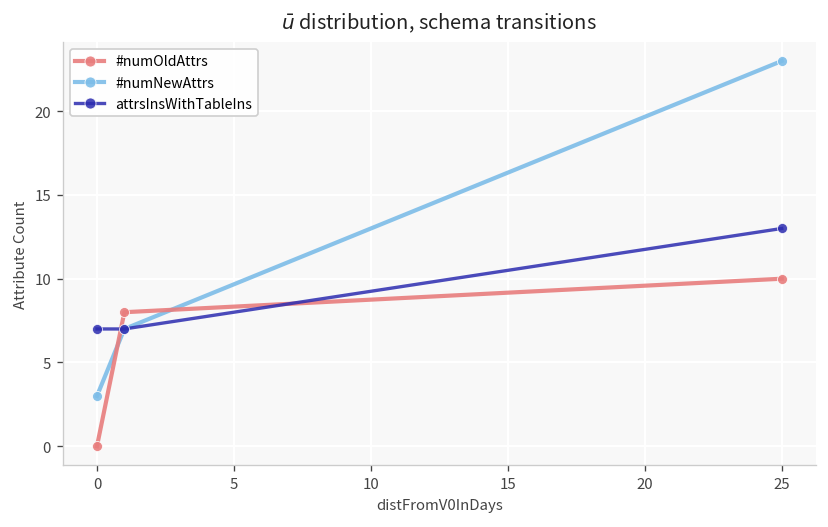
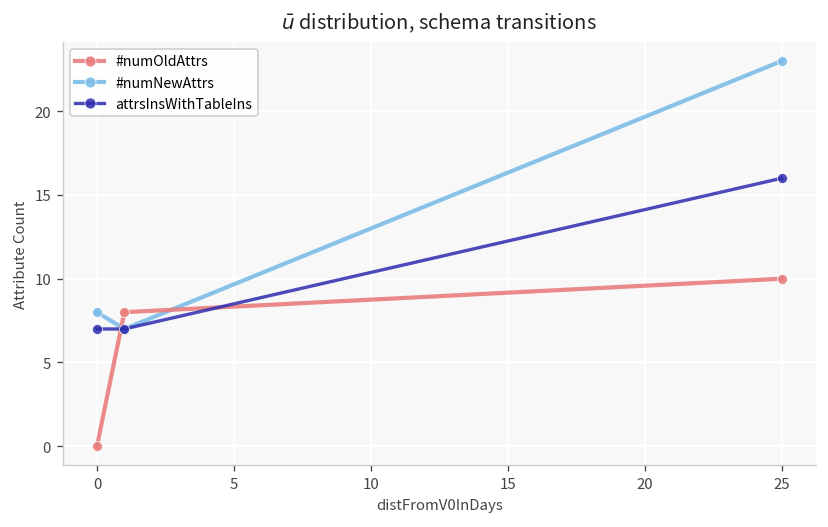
#numNewAttrs, 0: 3 -> 8
attrsInsWithTableIns, 25: 13 -> 16
